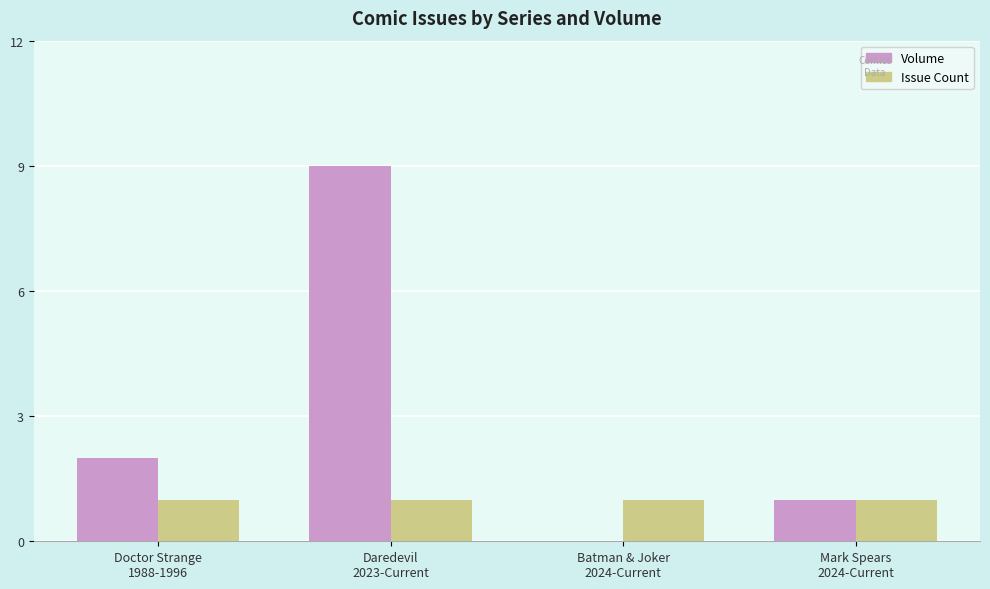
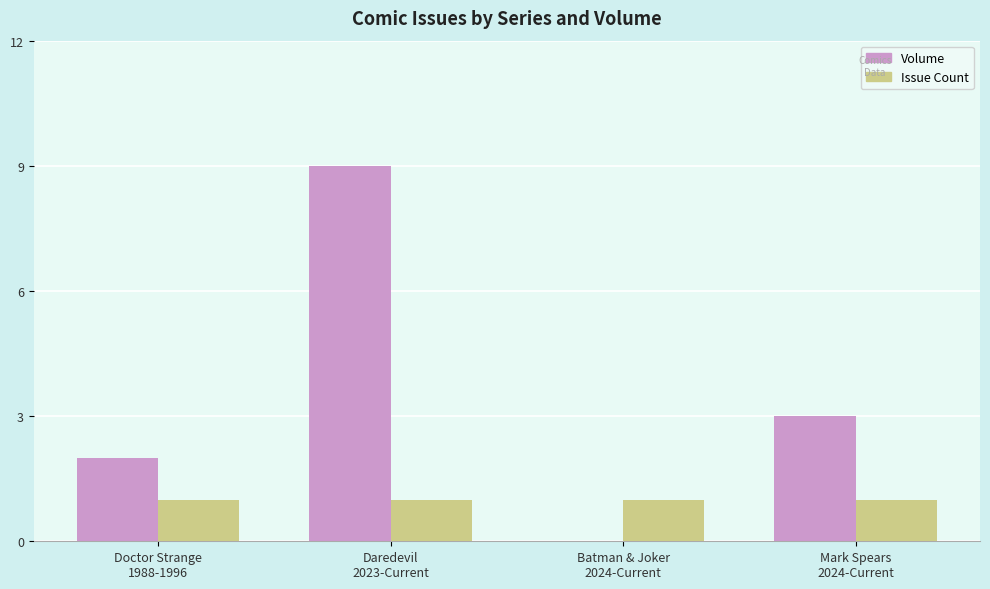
Volume, Mark Spears 2024-Current: 1 -> 3
